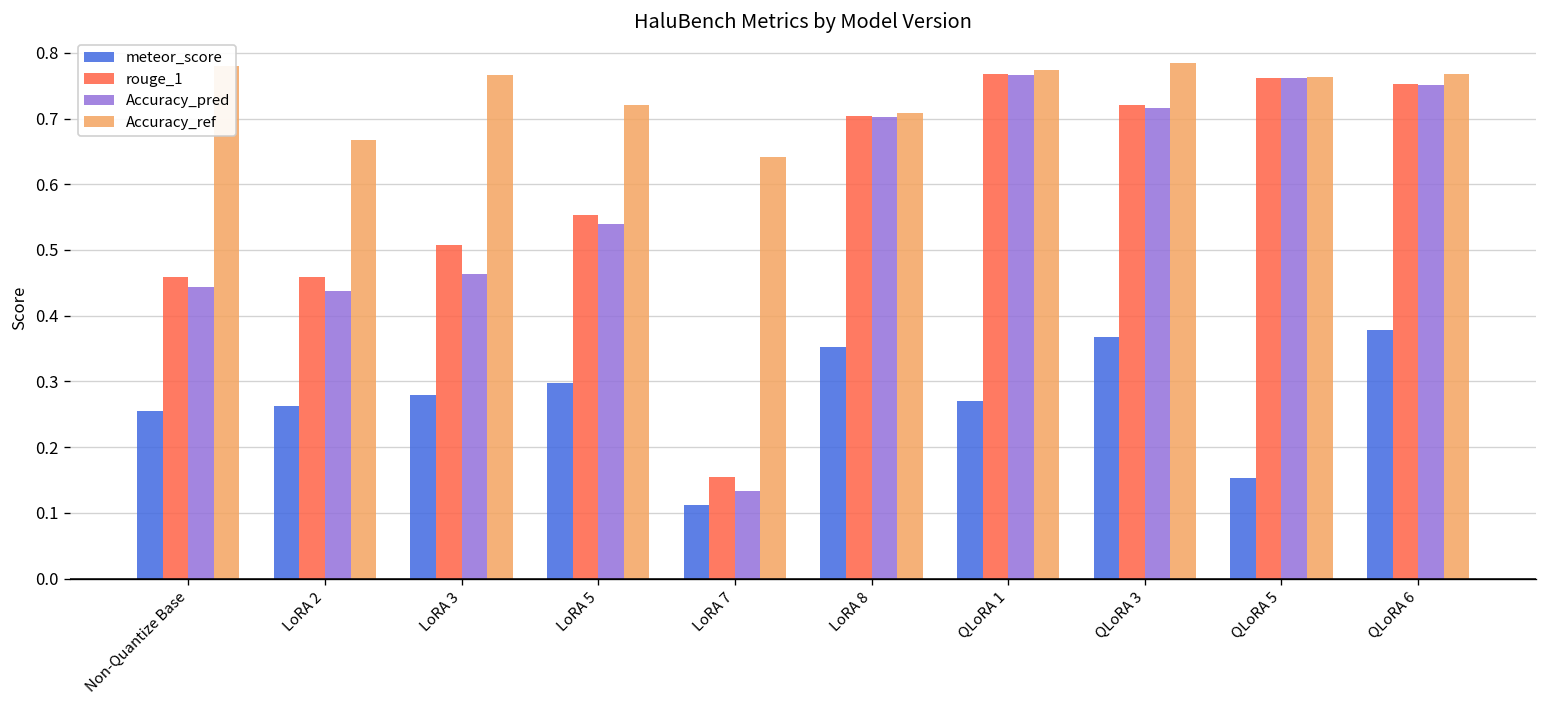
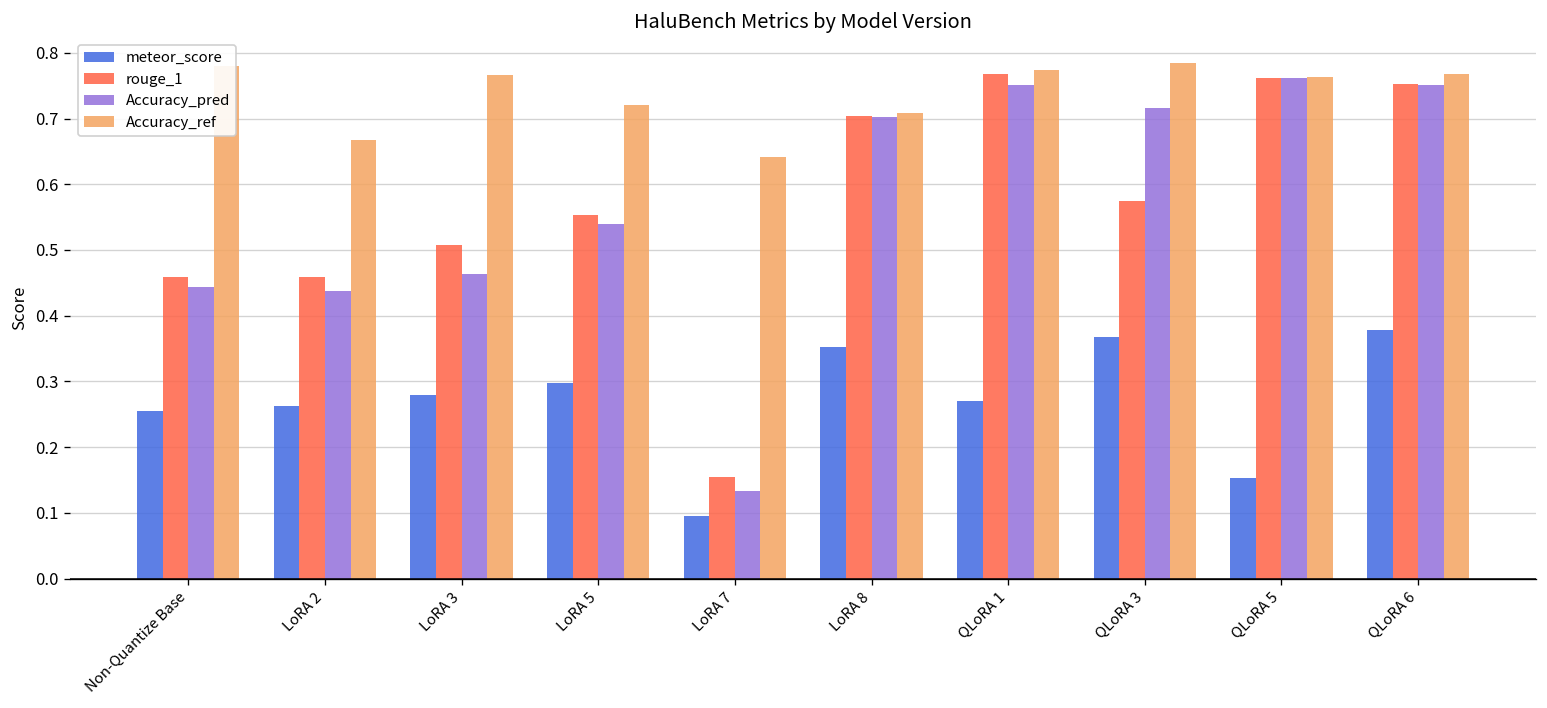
meteor_score, LoRA 7: 0.11 -> 0.10
Accuracy_pred, QLoRA 1: 0.77 -> 0.75
rouge_1, QLoRA 3: 0.72 -> 0.57
